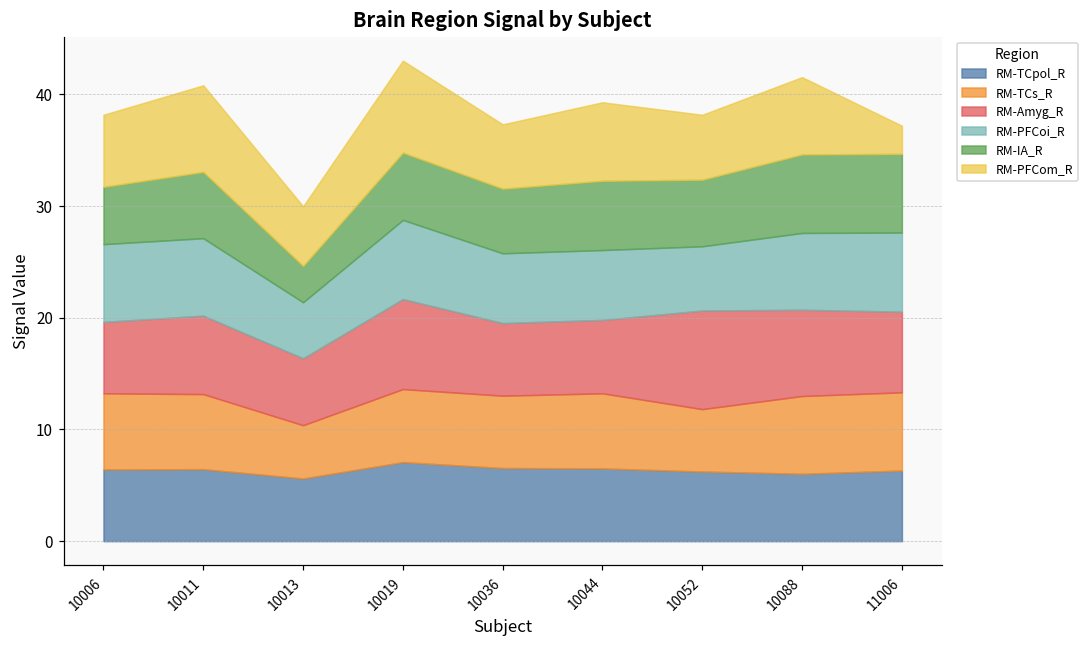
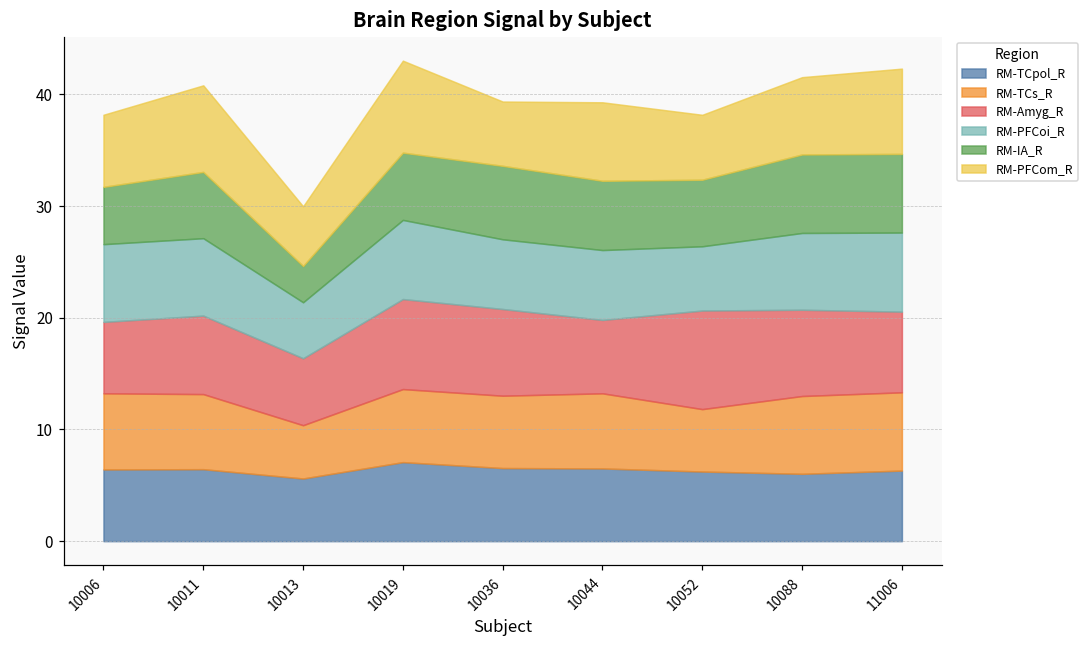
RM-Amyg_R, 10036: 6.5 -> 7.8
RM-IA_R, 10036: 5.8 -> 6.6
RM-PFCom_R, 11006: 2.5 -> 7.6
